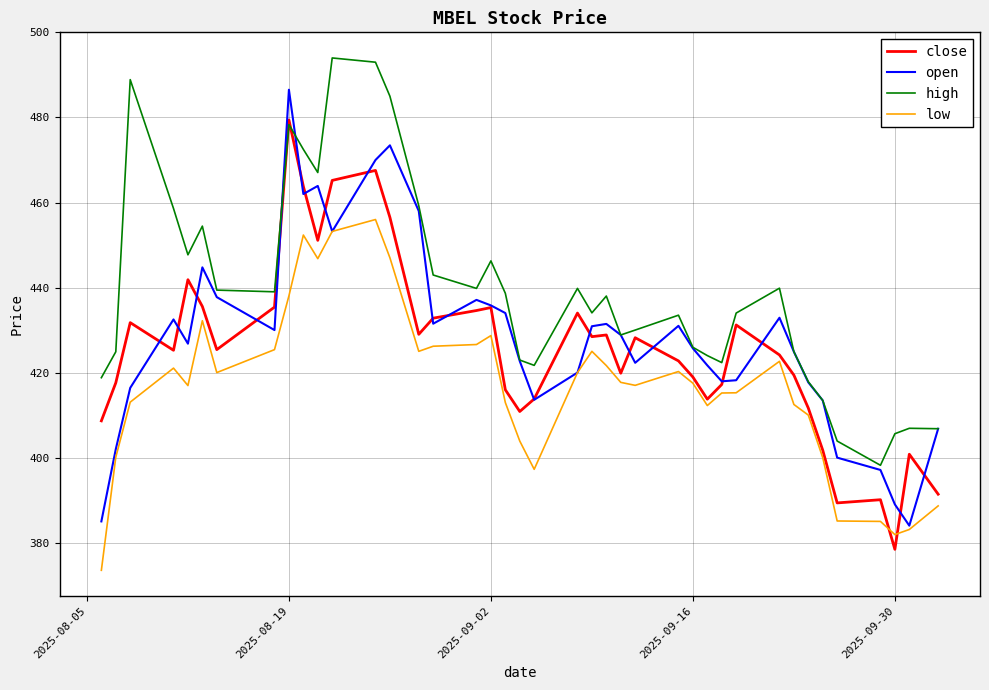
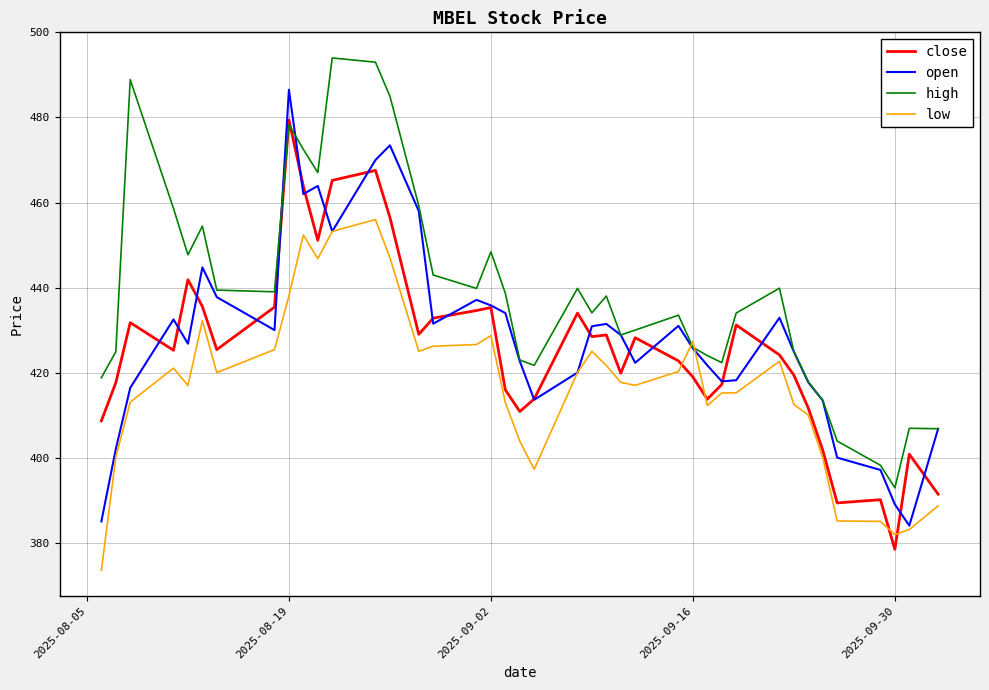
high, 2025-09-02: 446 -> 448
low, 2025-09-16: 418 -> 427
high, 2025-09-30: 406 -> 393
